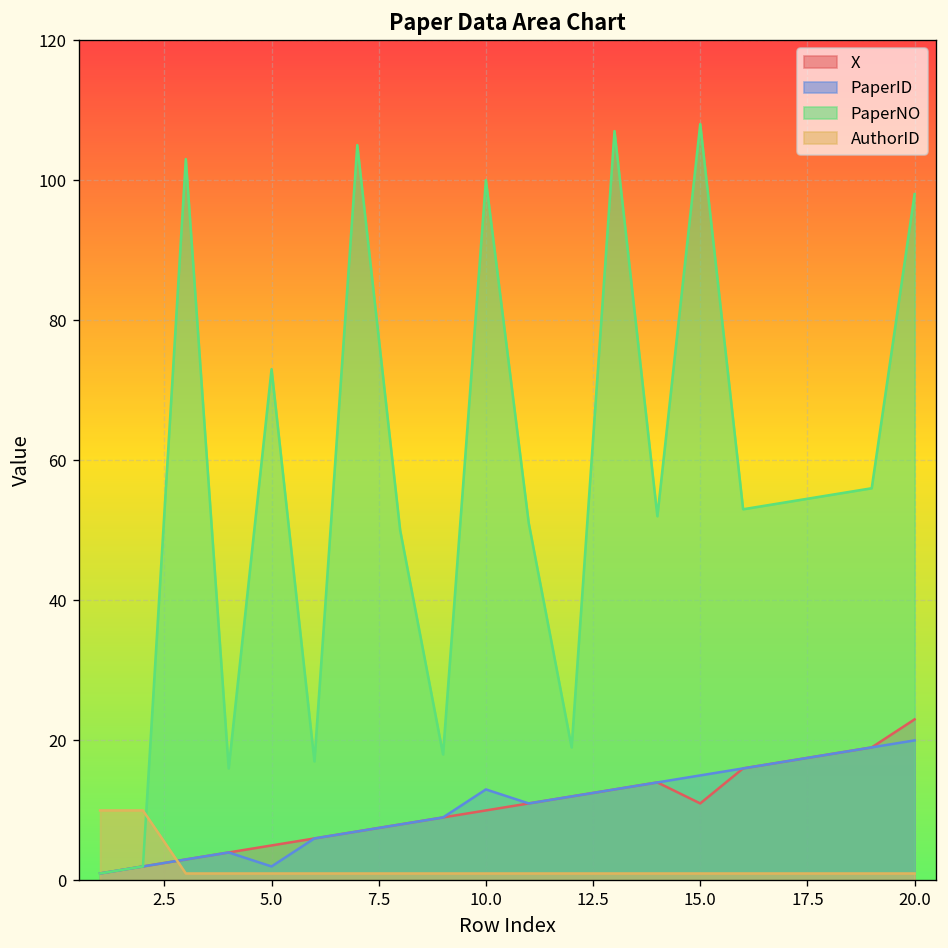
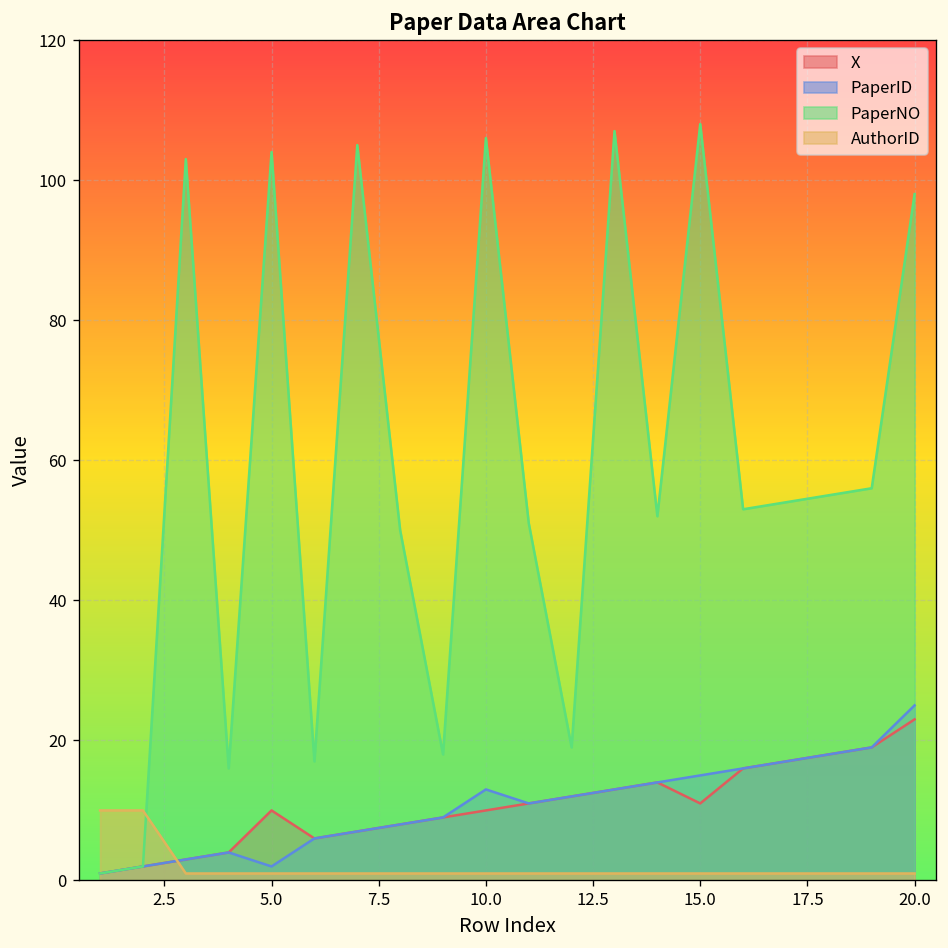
X, 5.0: 5 -> 10
PaperNO, 5.0: 73 -> 104
PaperNO, 10.0: 100 -> 106
PaperID, 20.0: 20 -> 25
